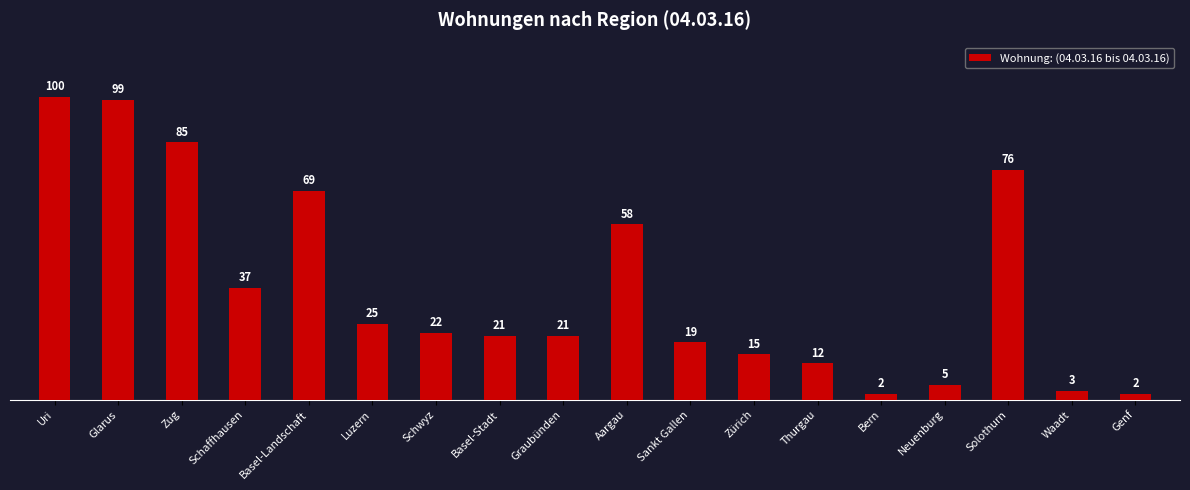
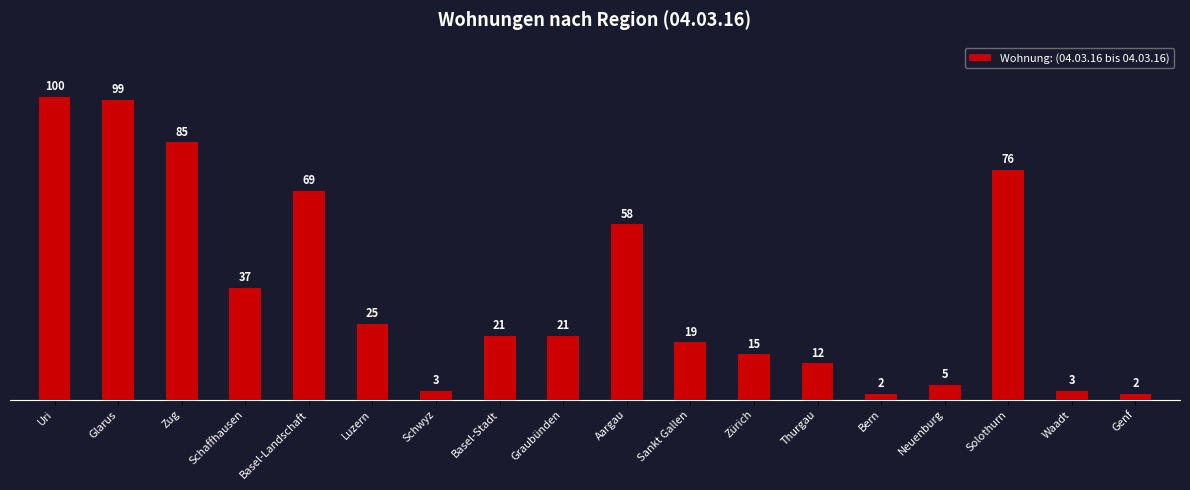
Schwyz: 22 -> 3
